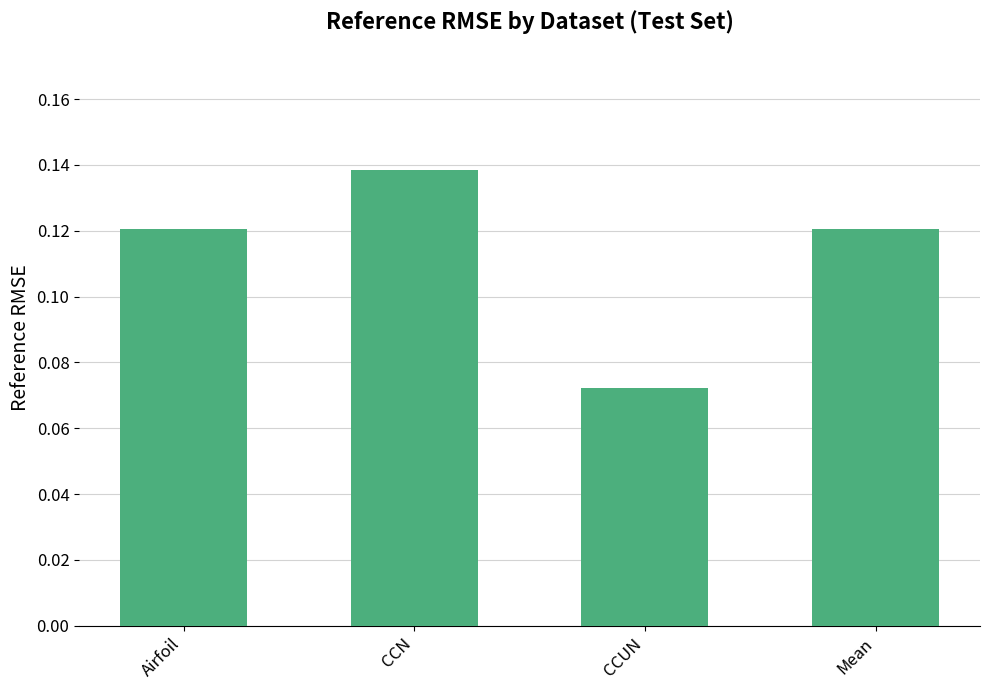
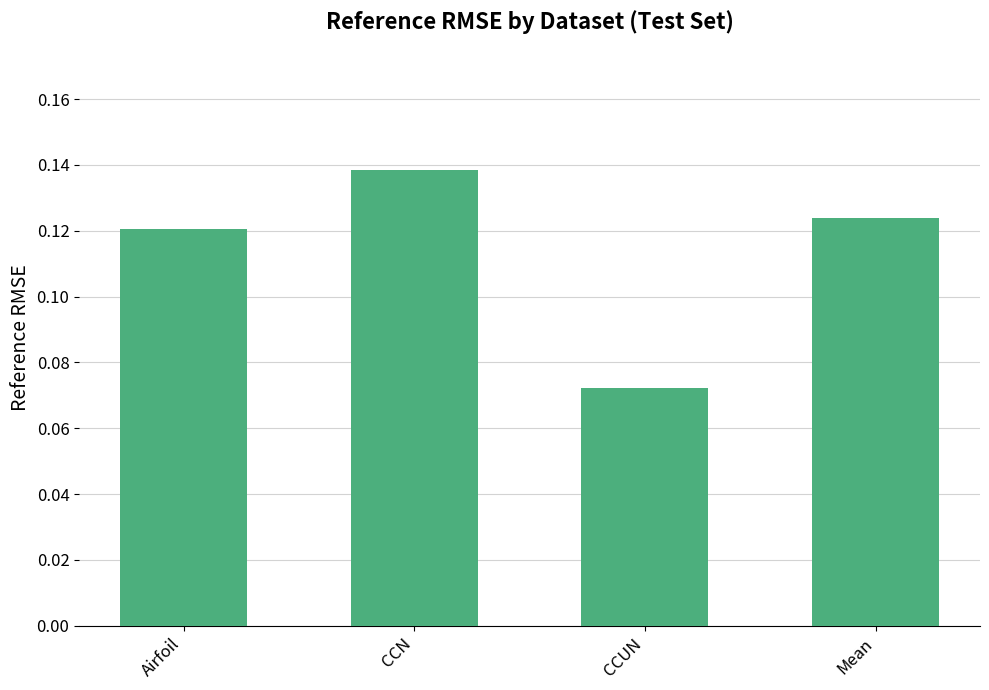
Mean: 0.121 -> 0.124
